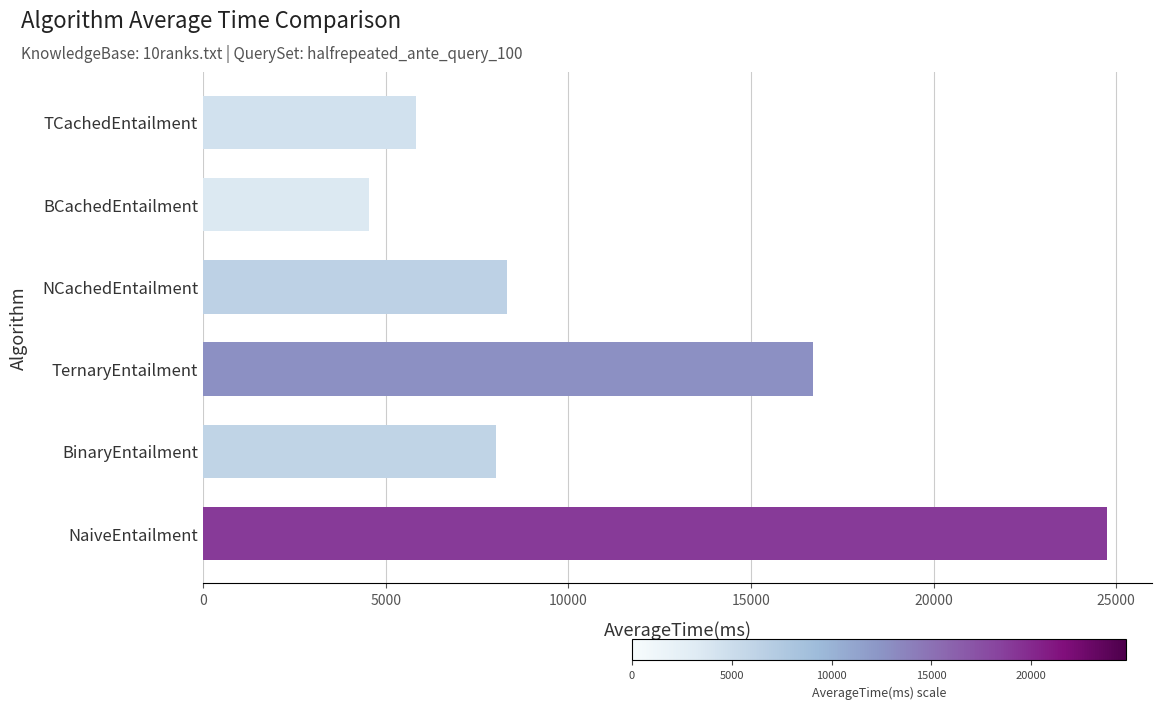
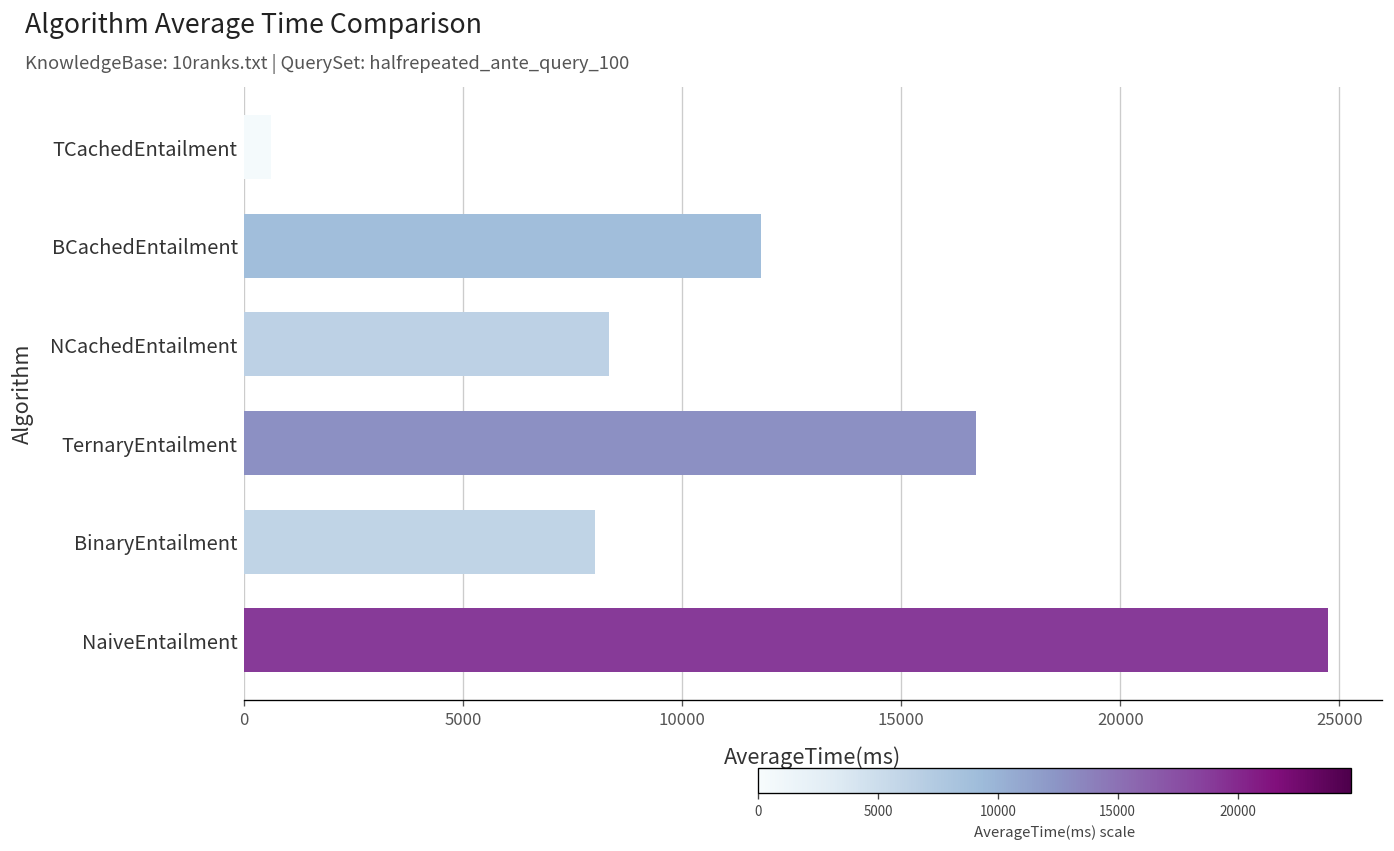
TCachedEntailment: 5800 -> 600
BCachedEntailment: 4500 -> 11800
